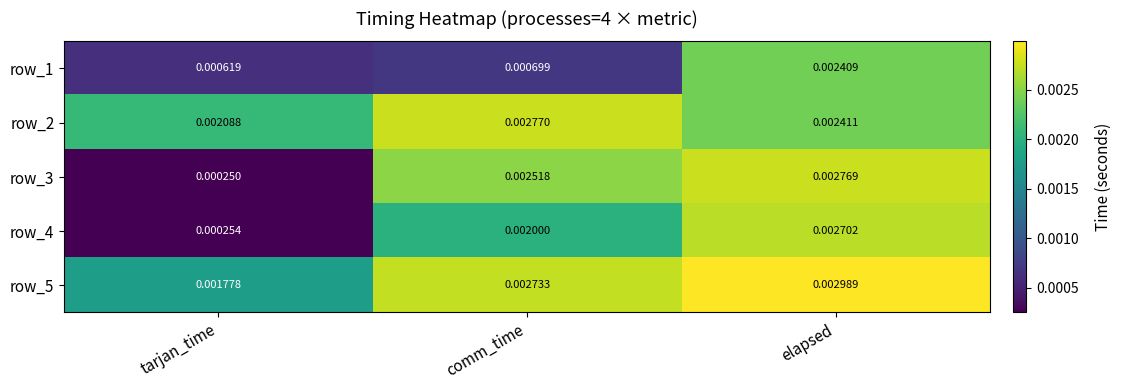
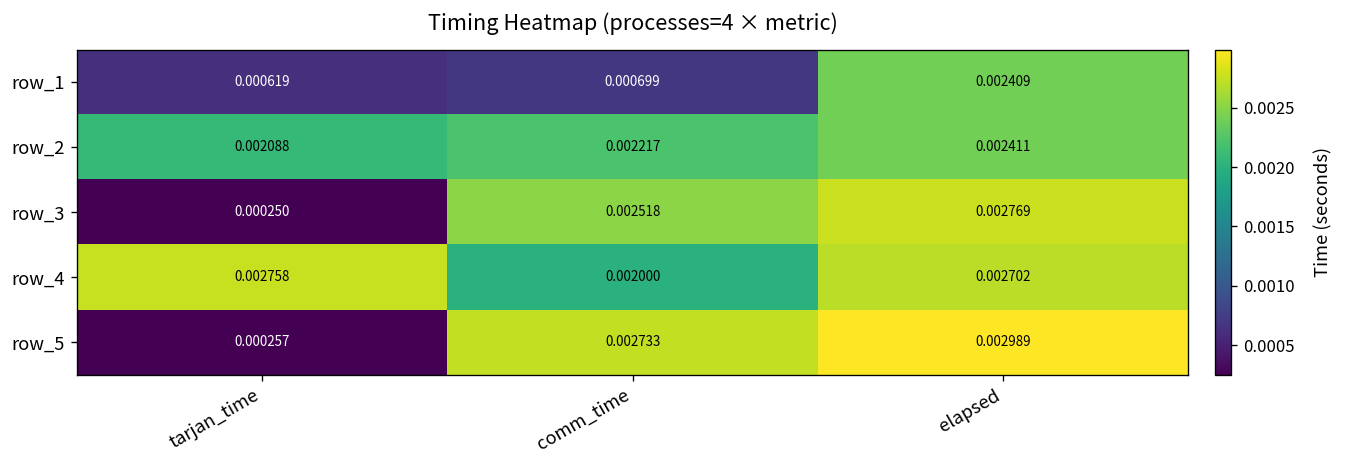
row_2, comm_time: 0.002770 -> 0.002217
row_4, tarjan_time: 0.000254 -> 0.002758
row_5, tarjan_time: 0.001778 -> 0.000257
